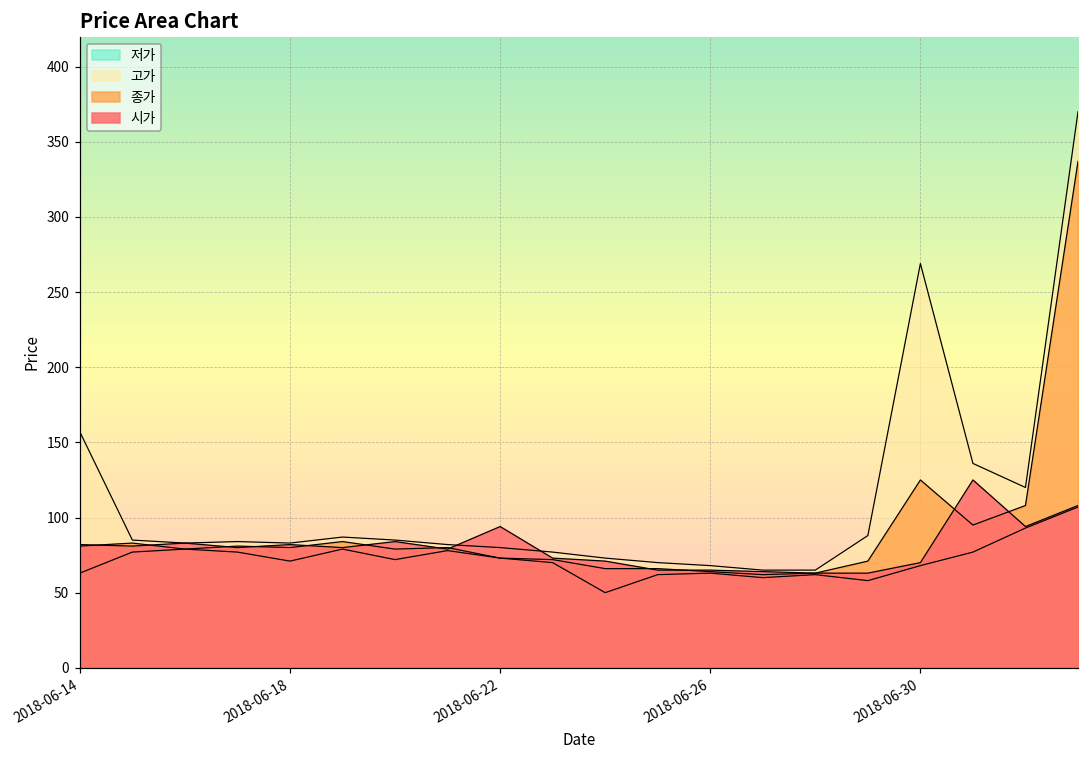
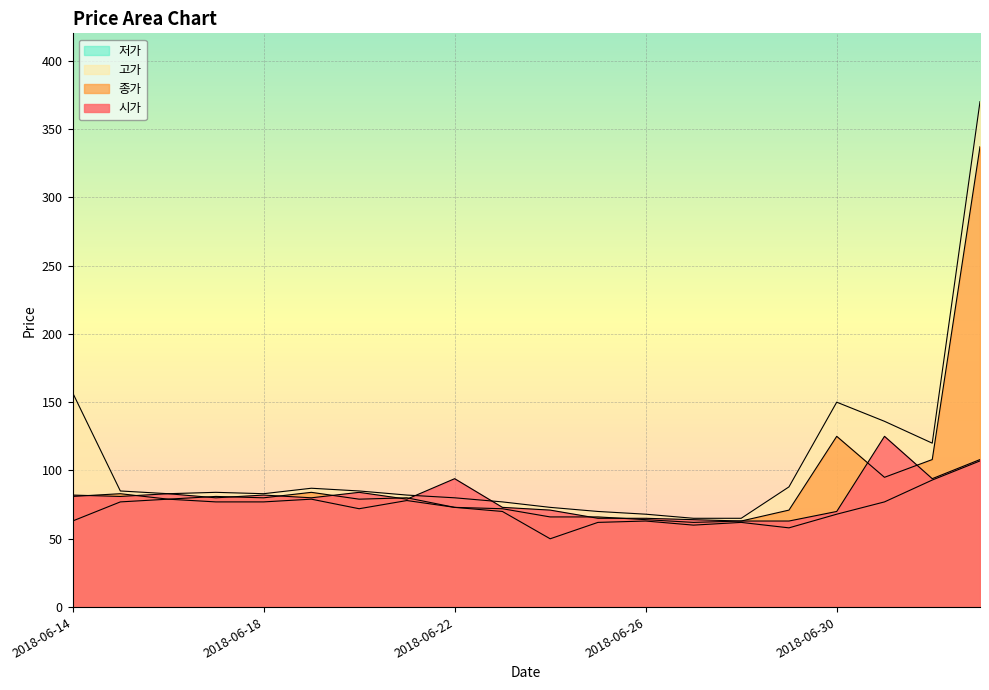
저가, 2018-06-18: 71 -> 77
고가, 2018-06-30: 269 -> 150
